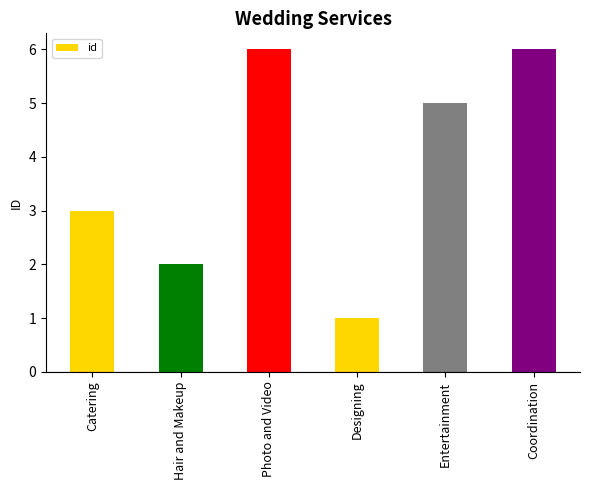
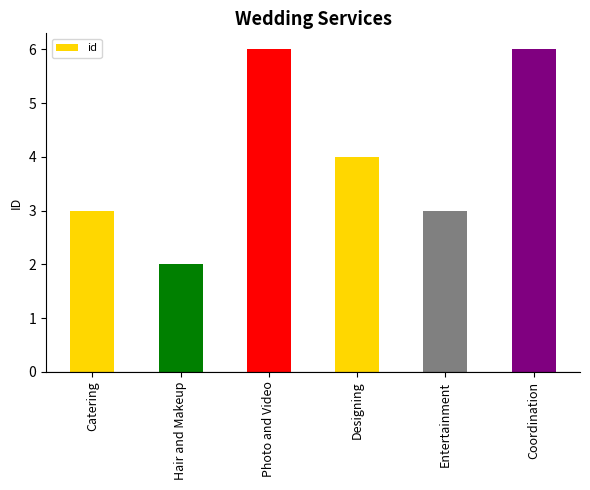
Designing: 1 -> 4
Entertainment: 5 -> 3
